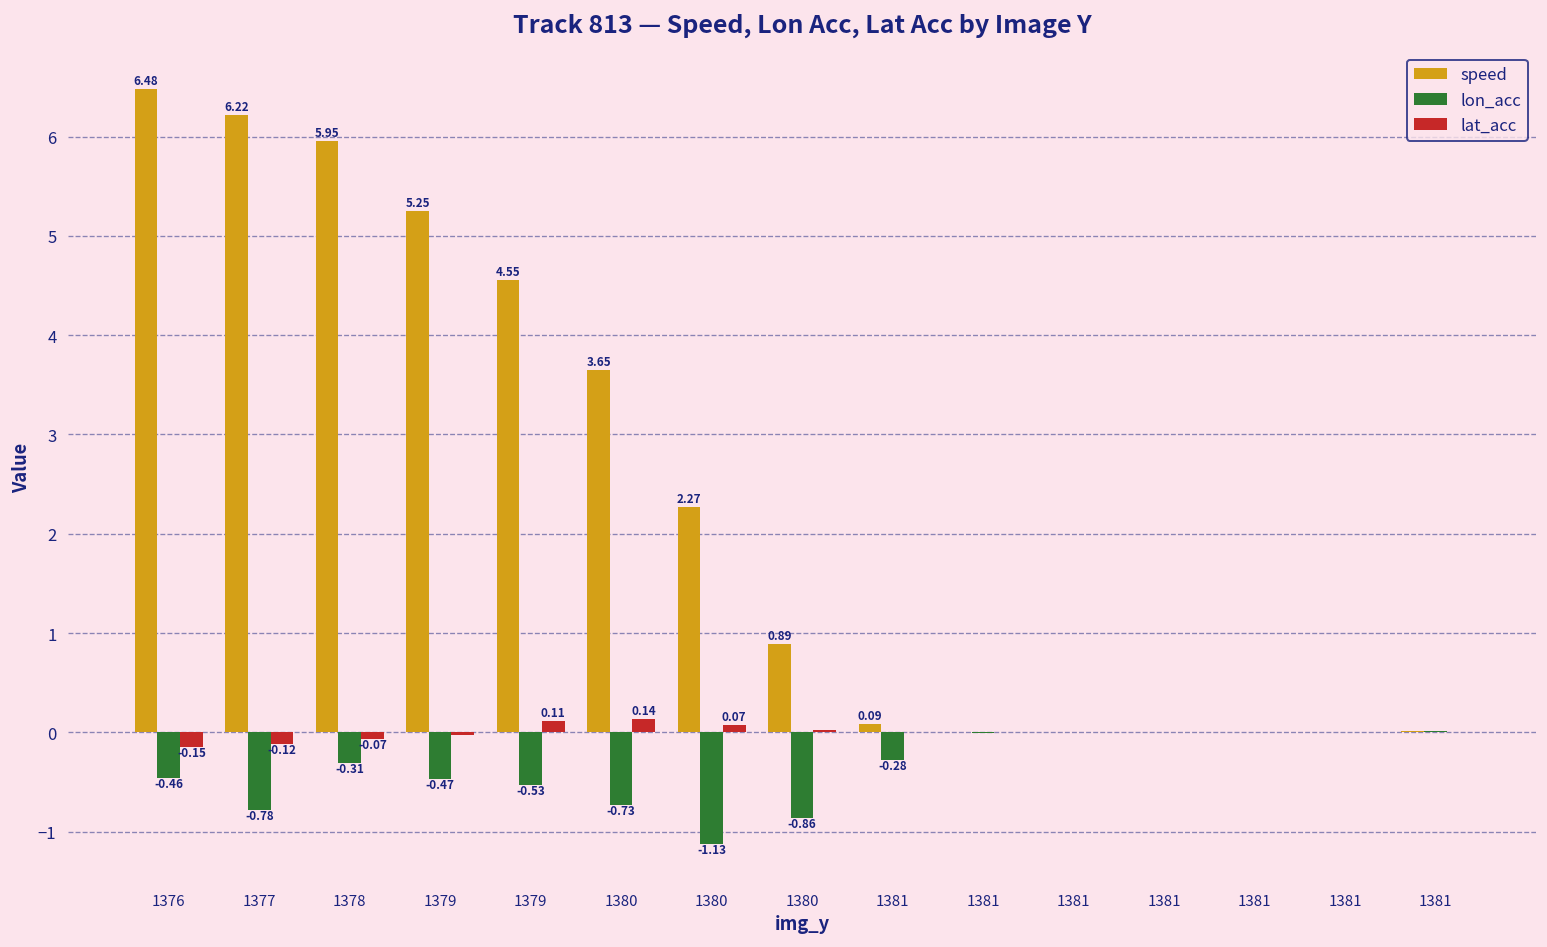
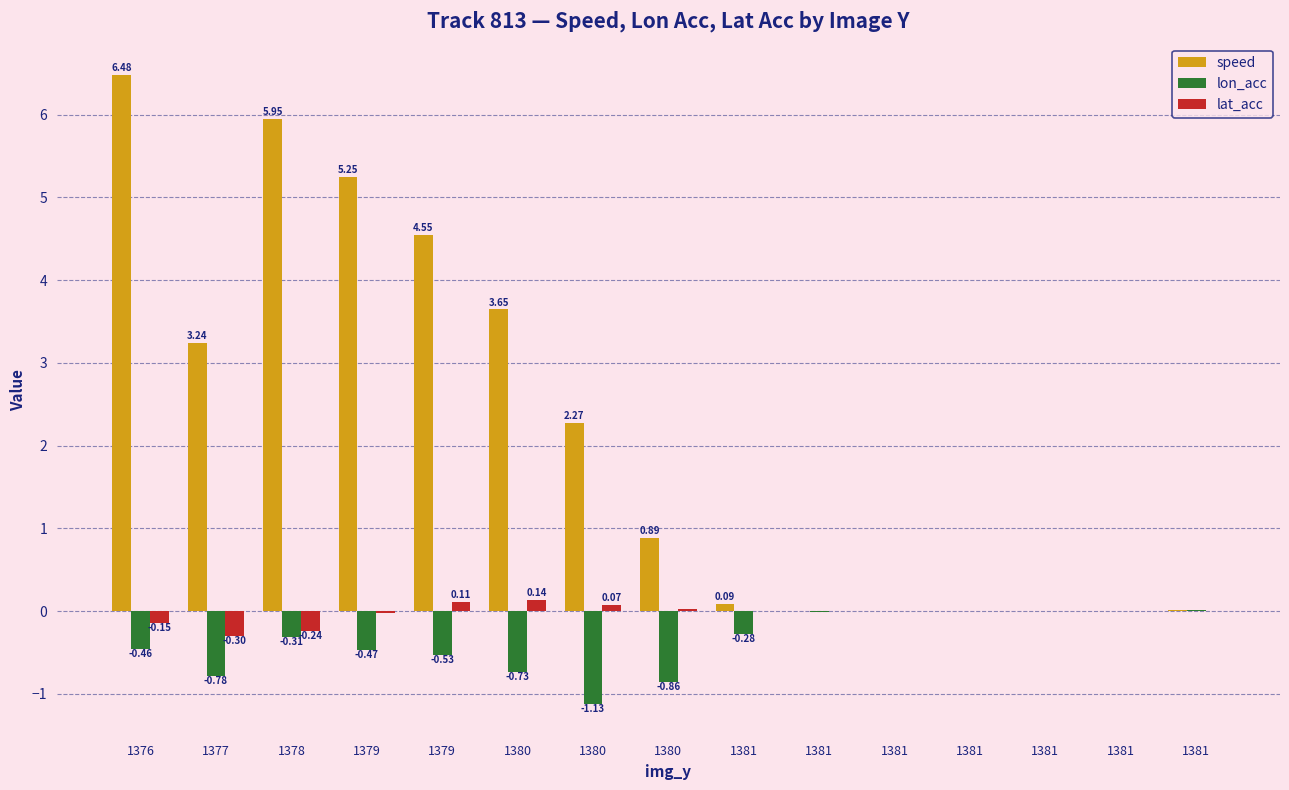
speed, 1377: 6.22 -> 3.24
lat_acc, 1377: -0.12 -> -0.30
lat_acc, 1378: -0.07 -> -0.24
